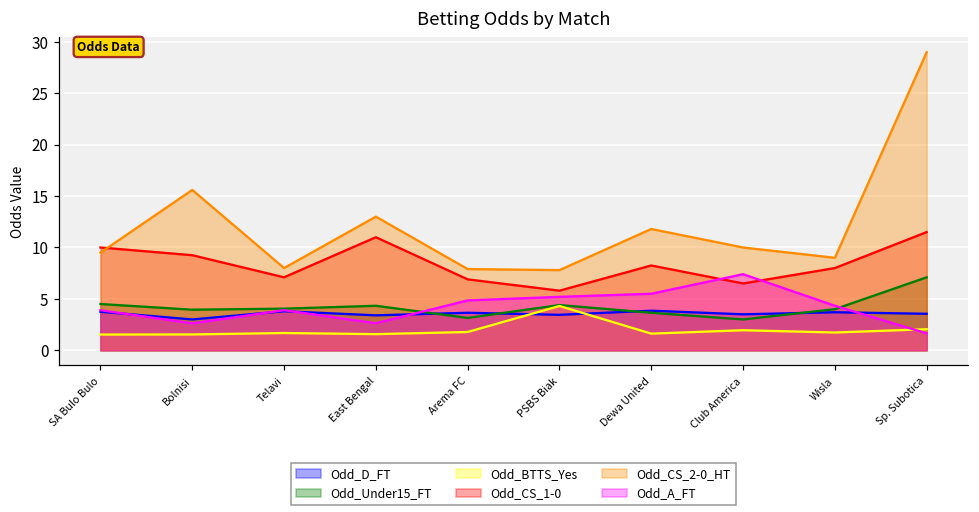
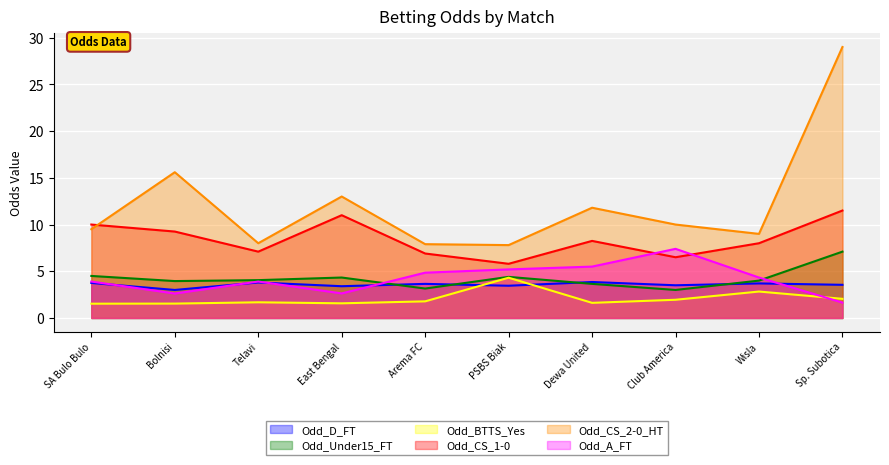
Odd_BTTS_Yes, Wisla: 2 -> 3
